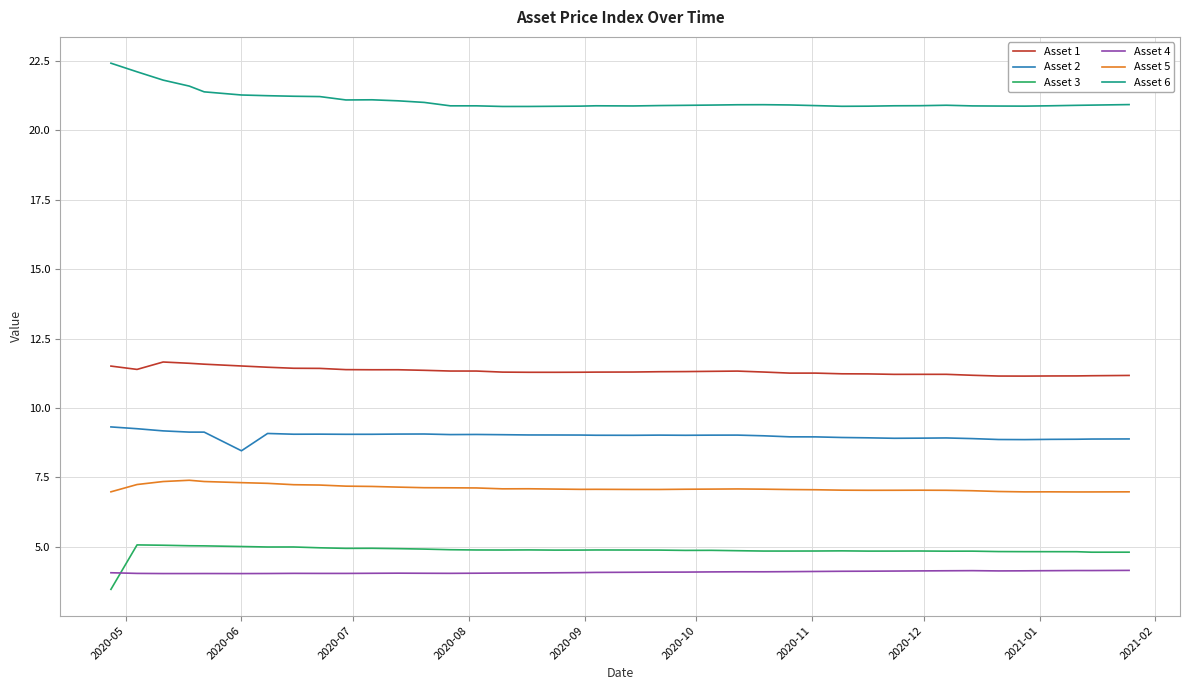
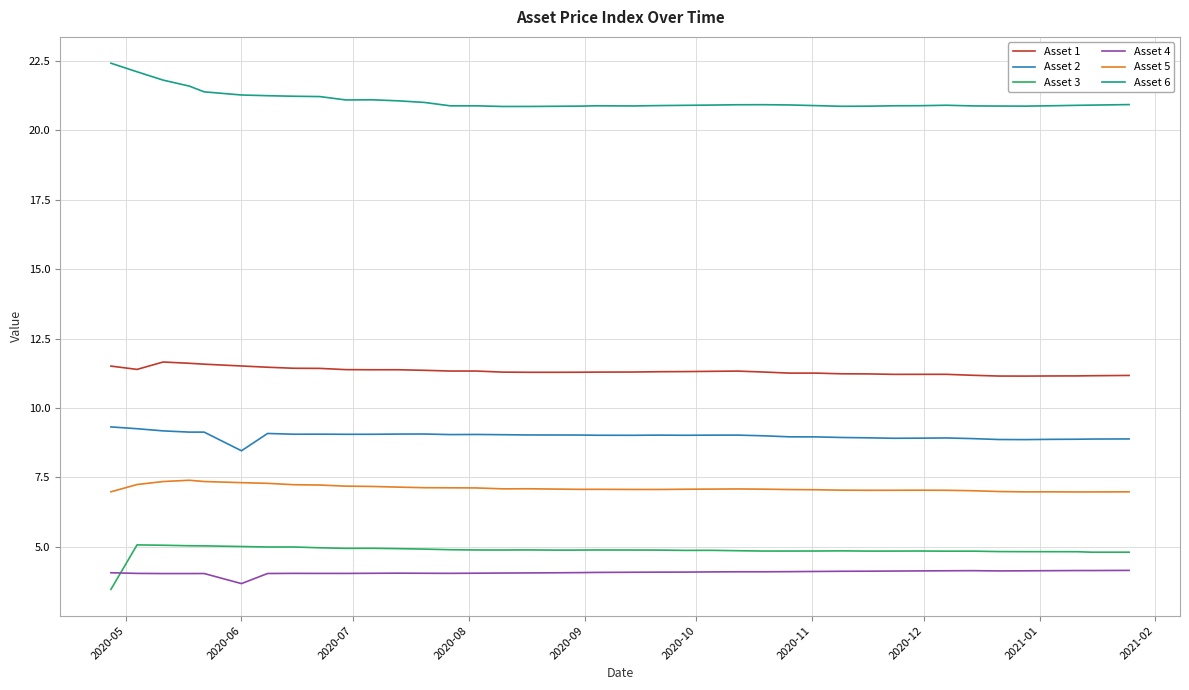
Asset 4, 2020-06: 4.0 -> 3.7
